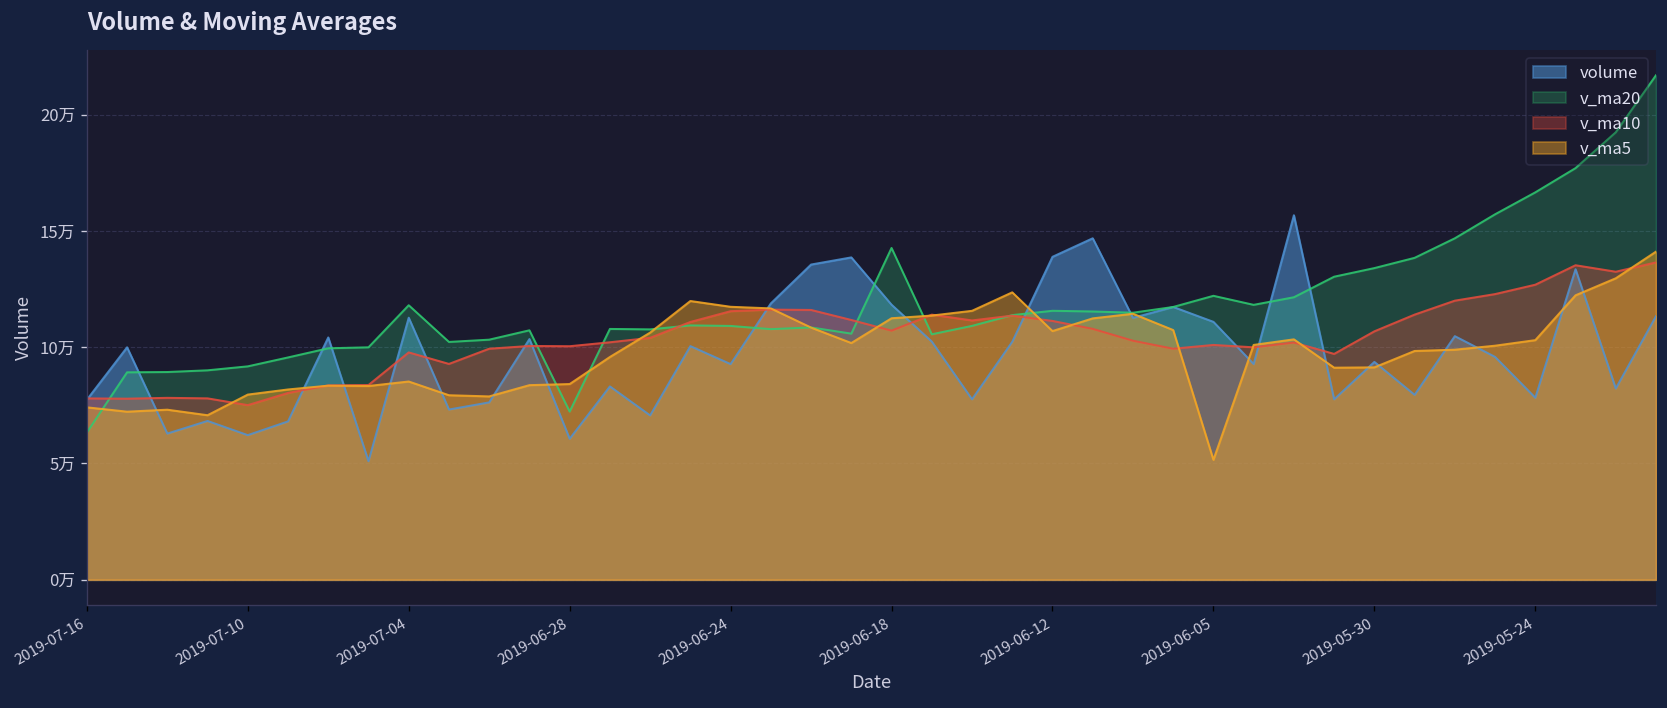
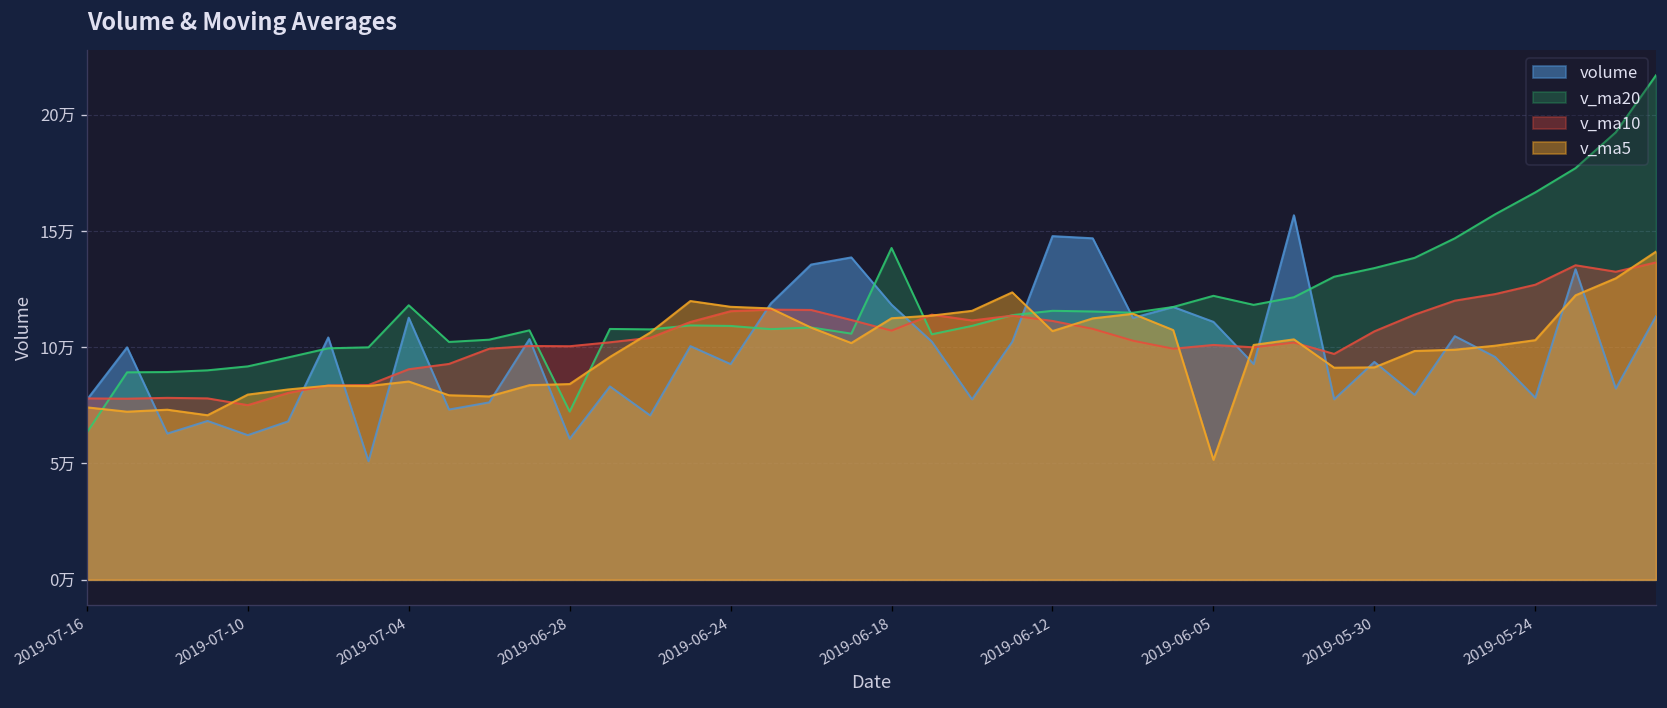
v_ma10, 2019-07-04: 9.8万 -> 9.1万
volume, 2019-06-12: 13.9万 -> 14.8万
